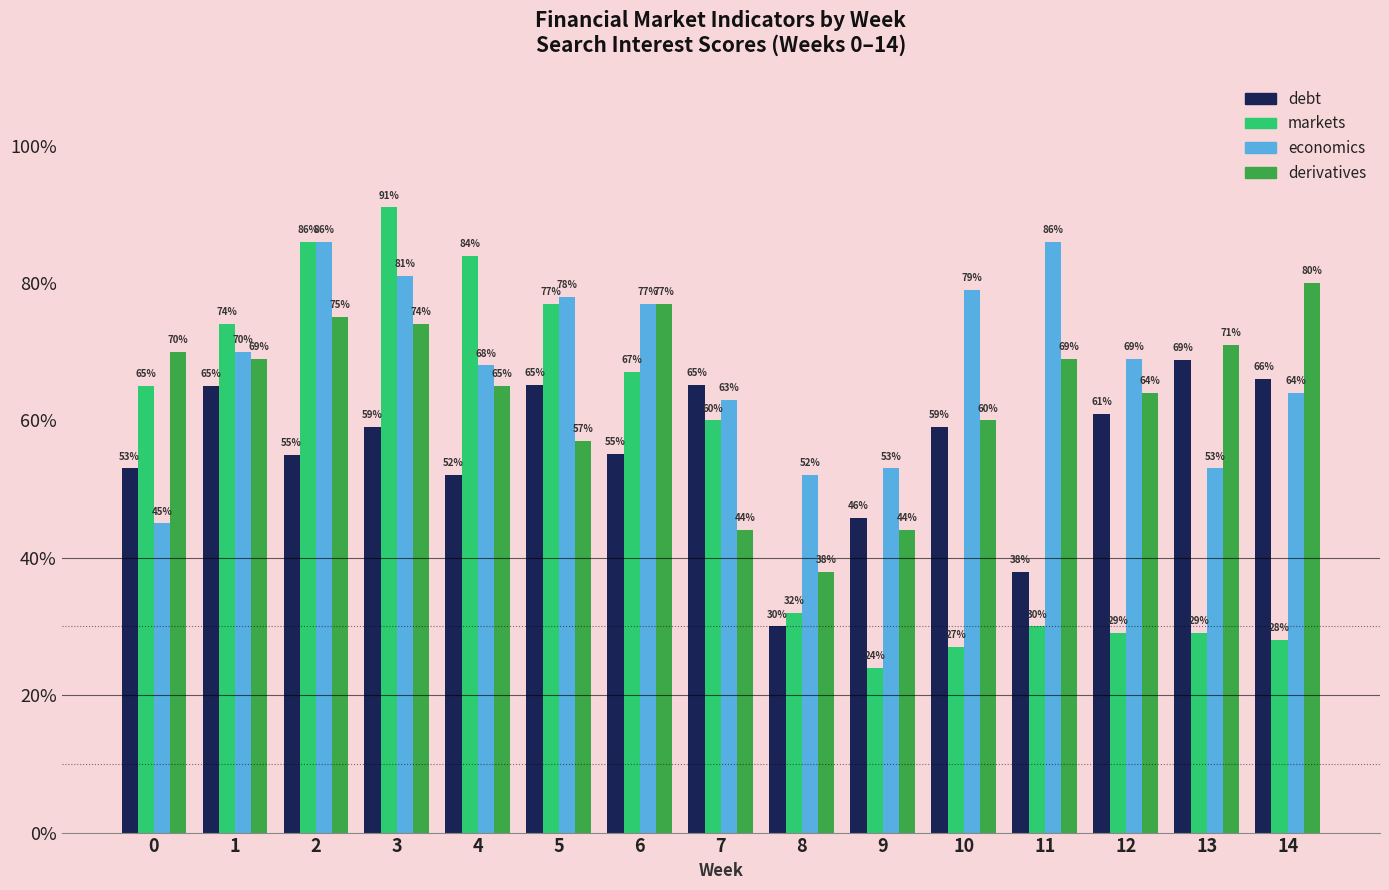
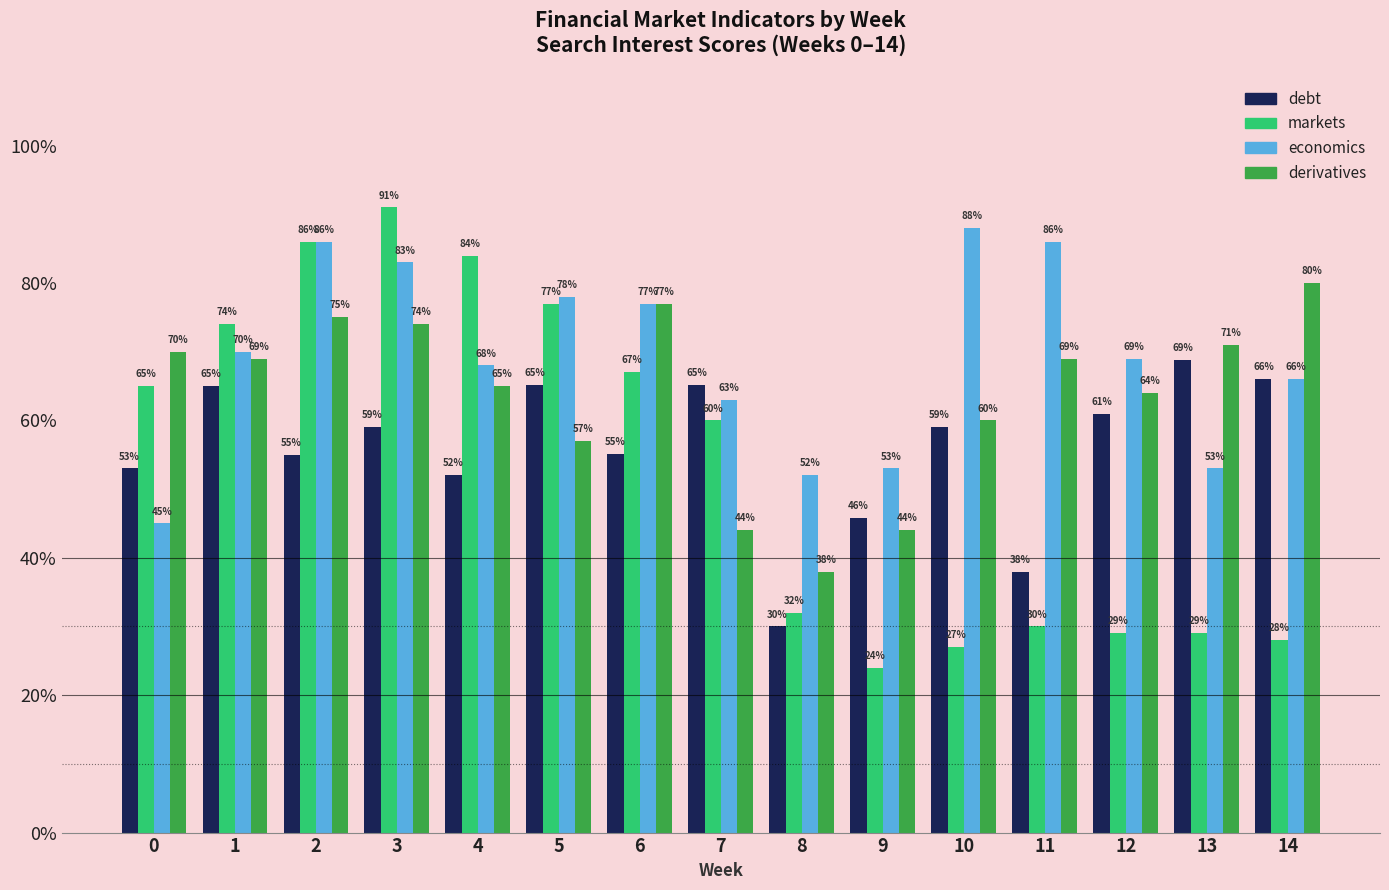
economics, 3: 81% -> 83%
economics, 10: 79% -> 88%
economics, 14: 64% -> 66%
